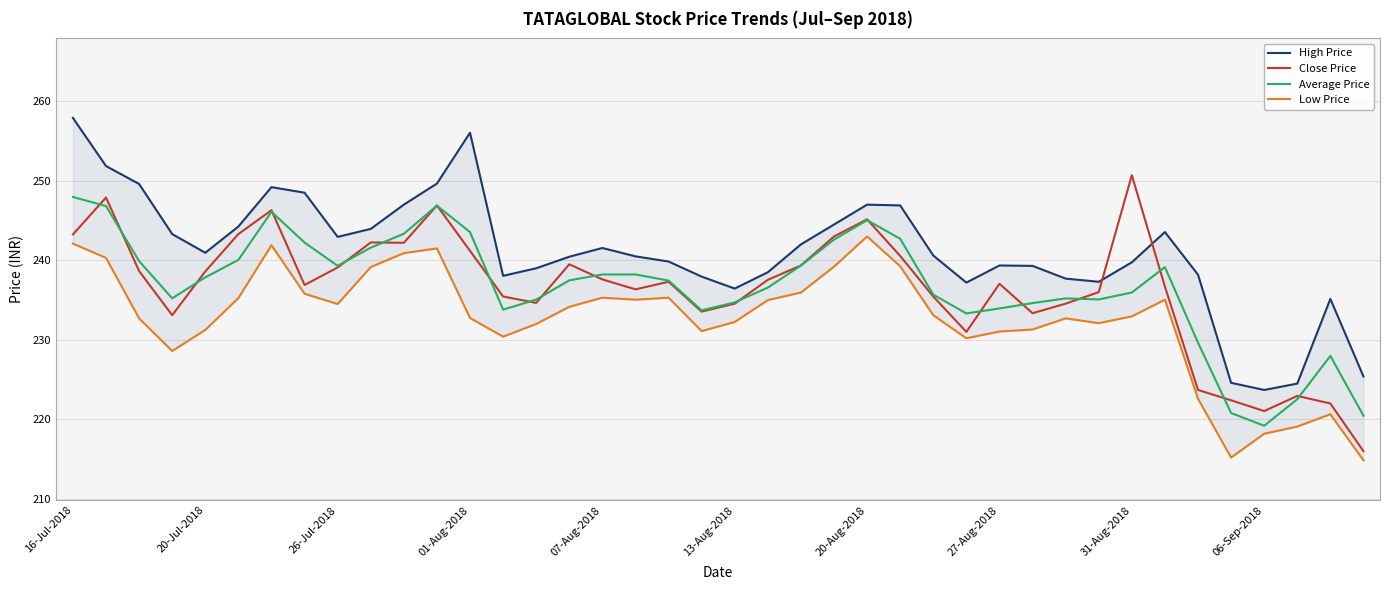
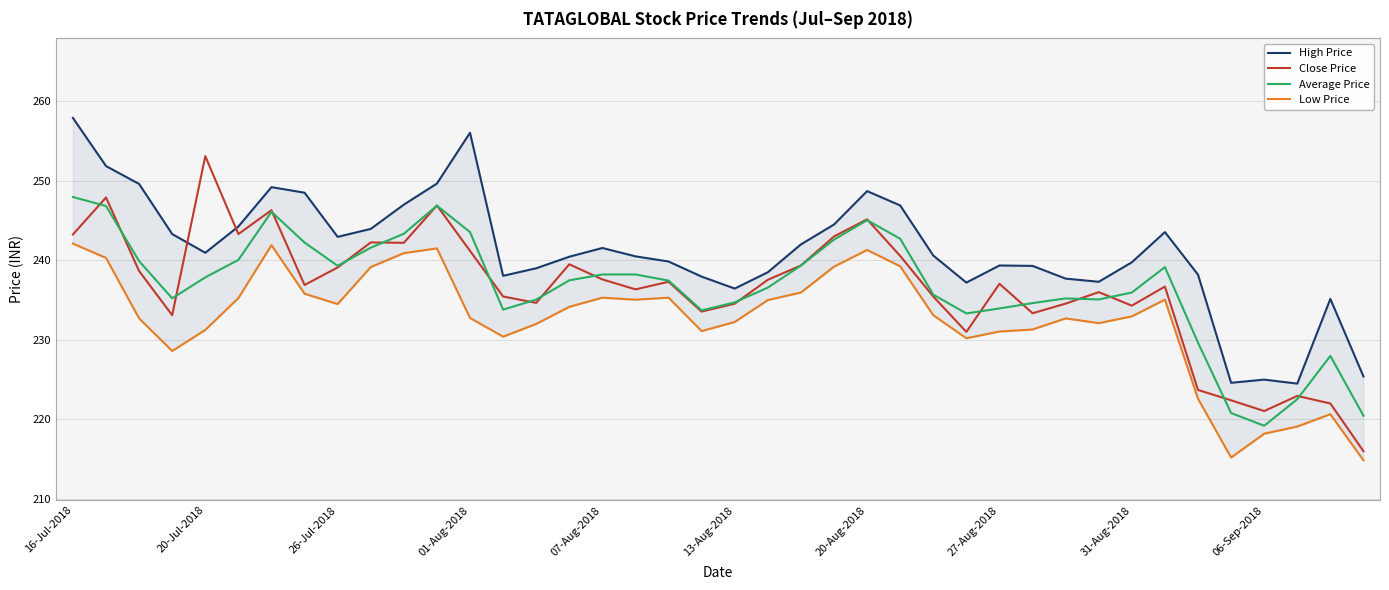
Close Price, 20-Jul-2018: 239 -> 253
High Price, 20-Aug-2018: 247 -> 249
Low Price, 20-Aug-2018: 243 -> 241
Close Price, 31-Aug-2018: 251 -> 234
High Price, 06-Sep-2018: 224 -> 225
